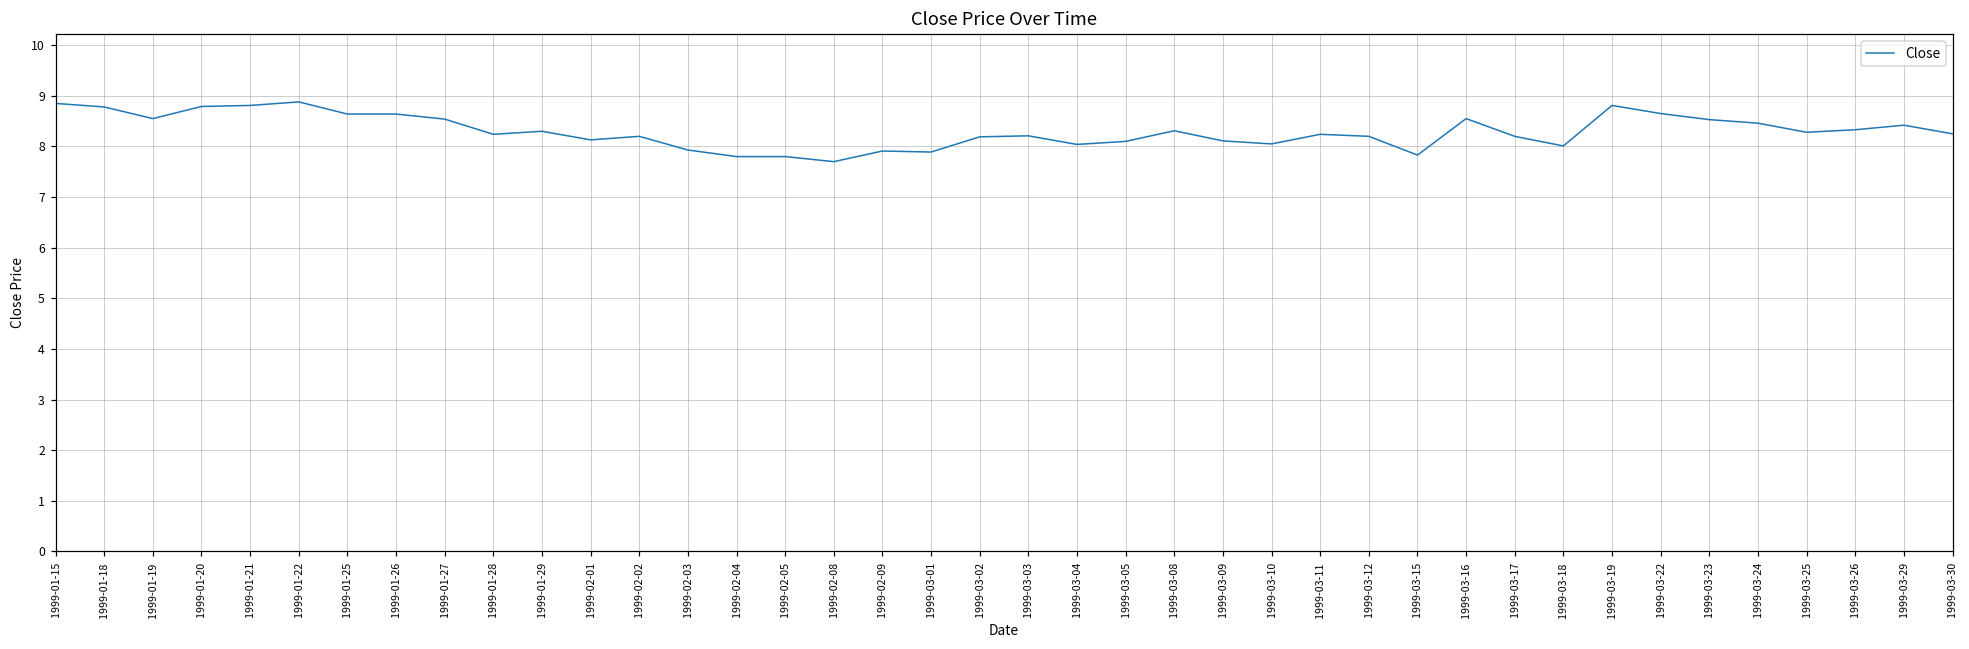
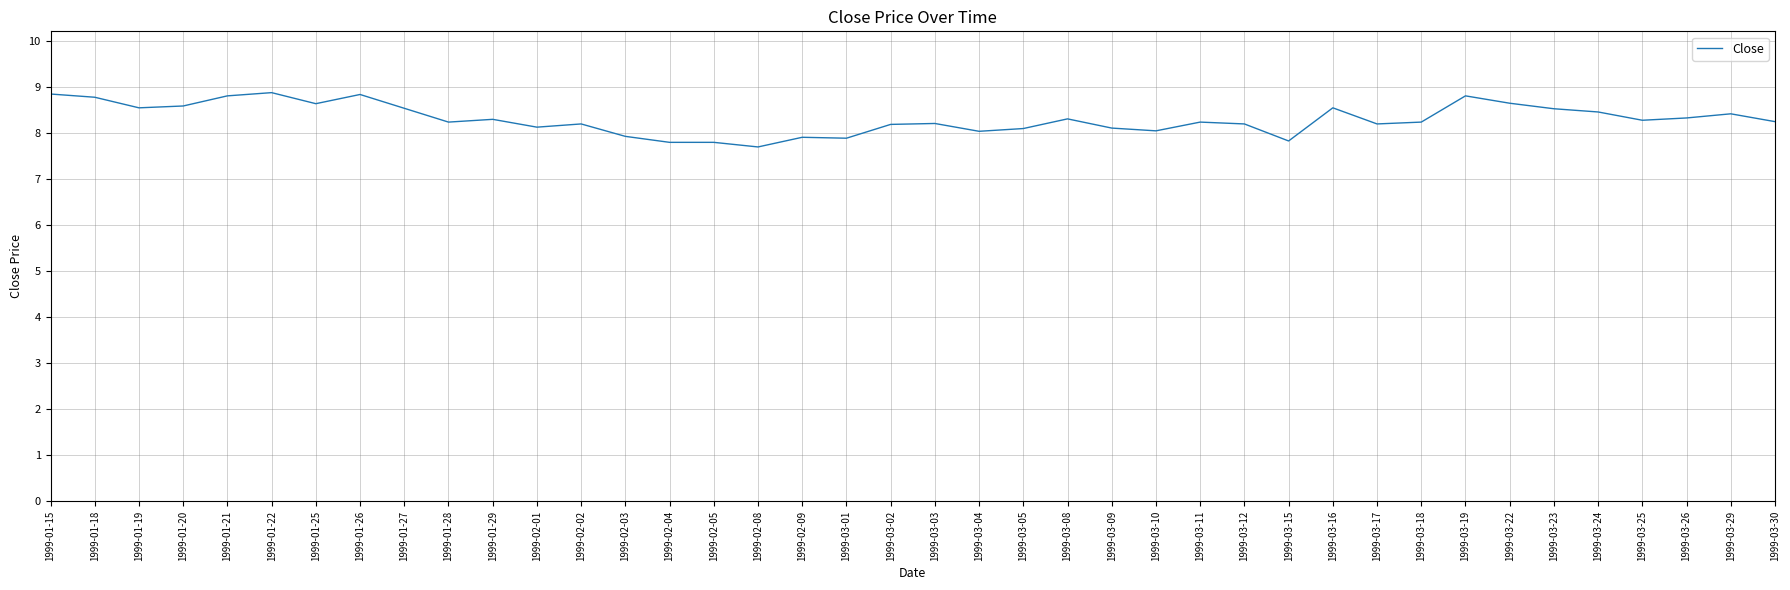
1999-01-20: 8.8 -> 8.6
1999-01-26: 8.6 -> 8.8
1999-03-18: 8.0 -> 8.2
